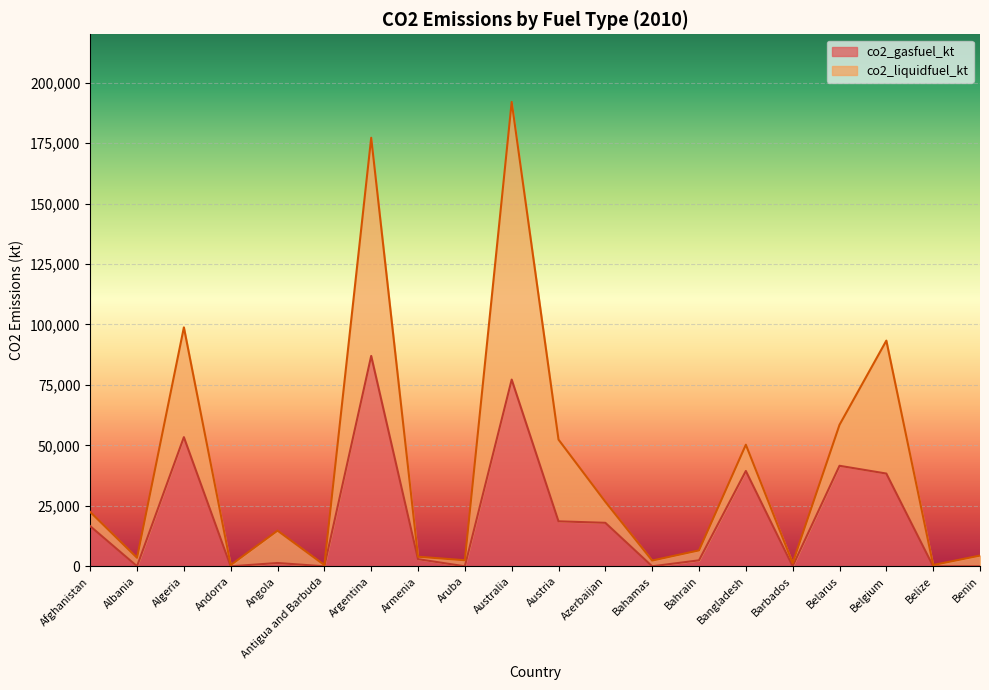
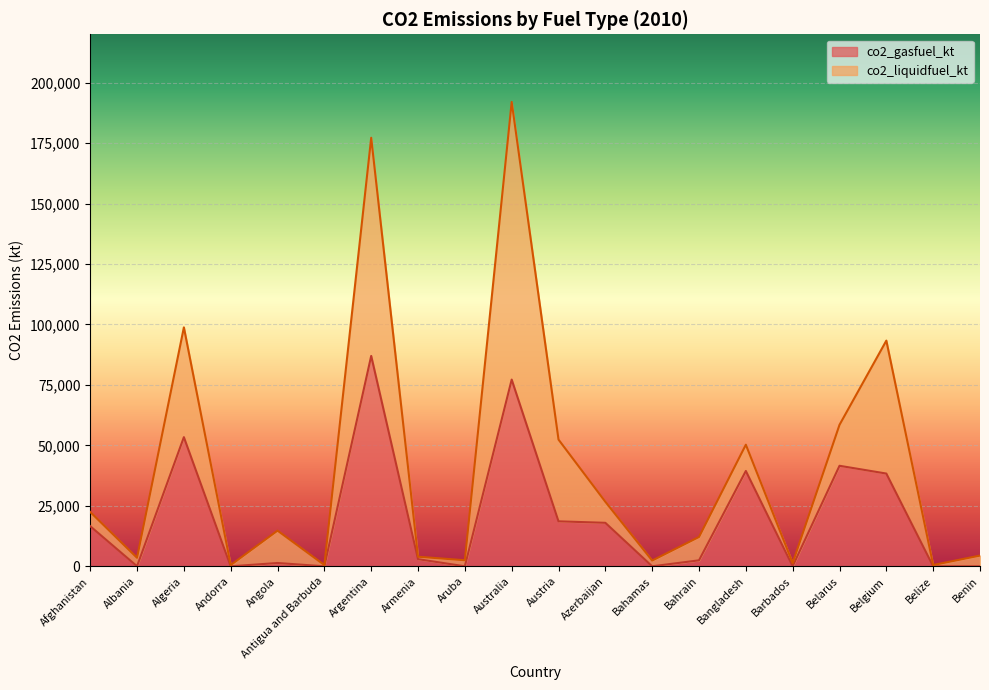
co2_liquidfuel_kt, Bahrain: 4,000 -> 10,000
